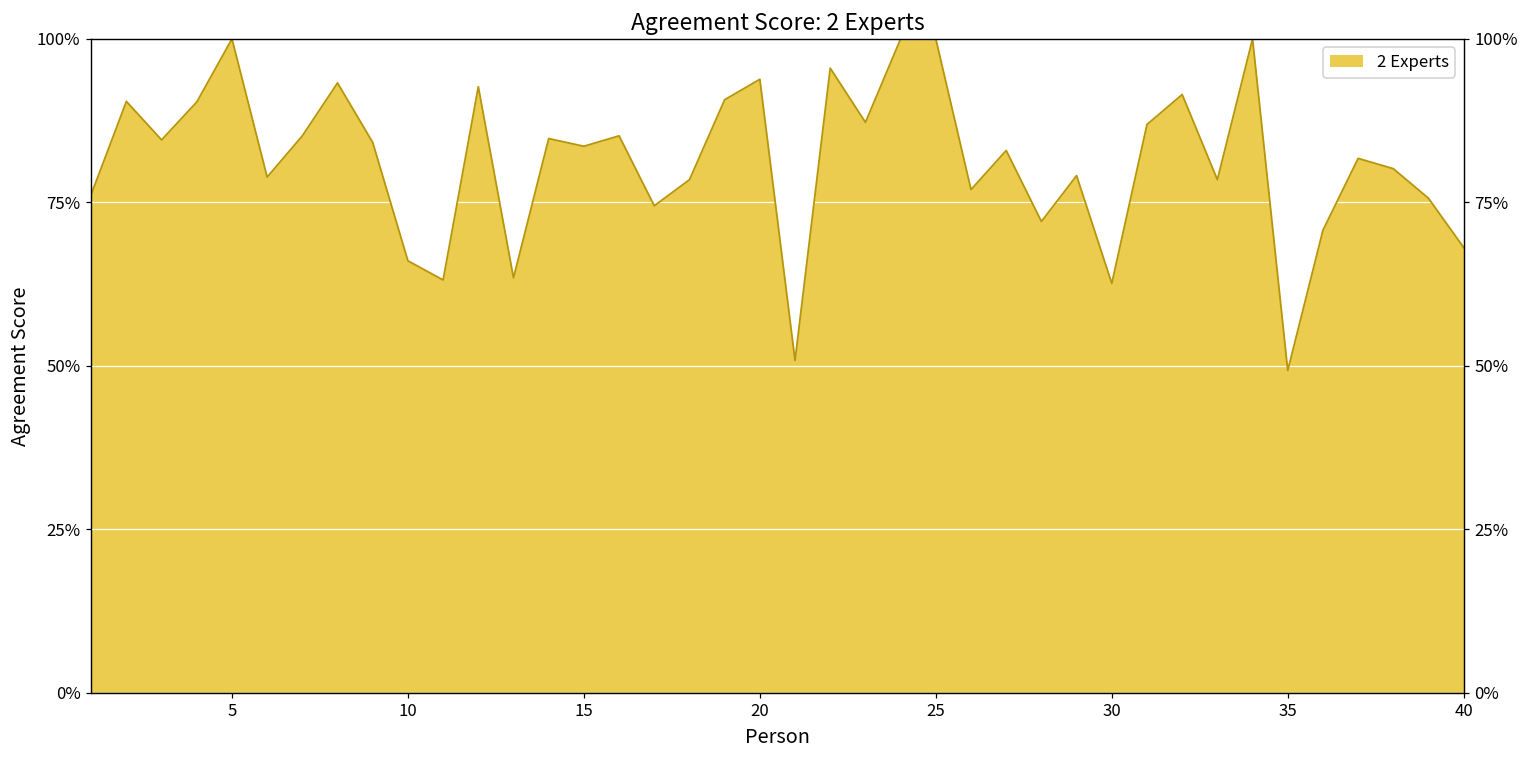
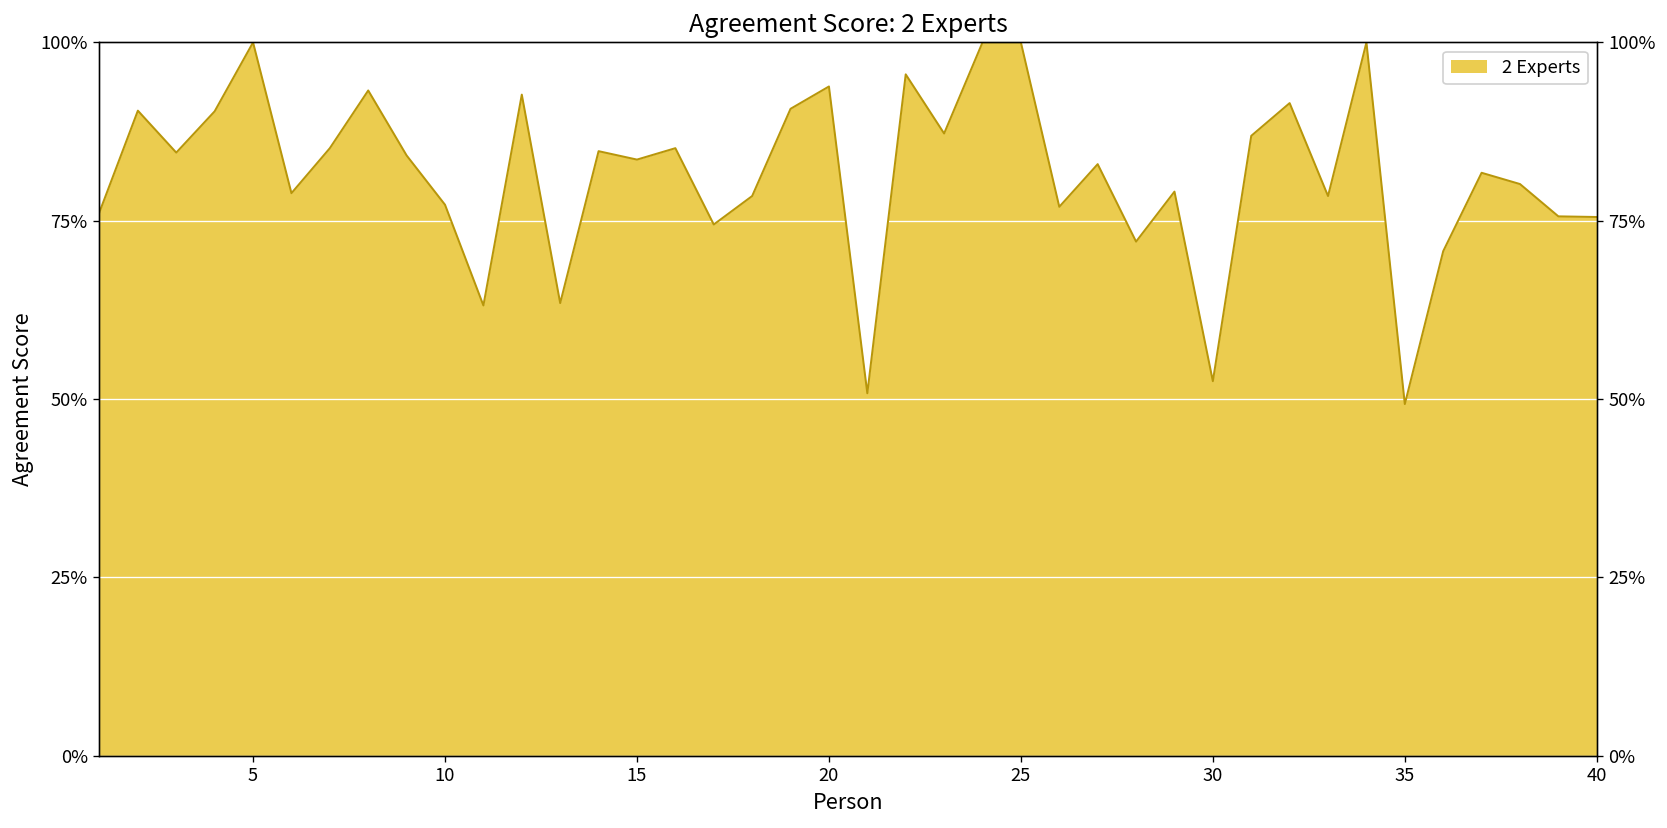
10: 66% -> 77%
30: 63% -> 53%
40: 68% -> 76%
